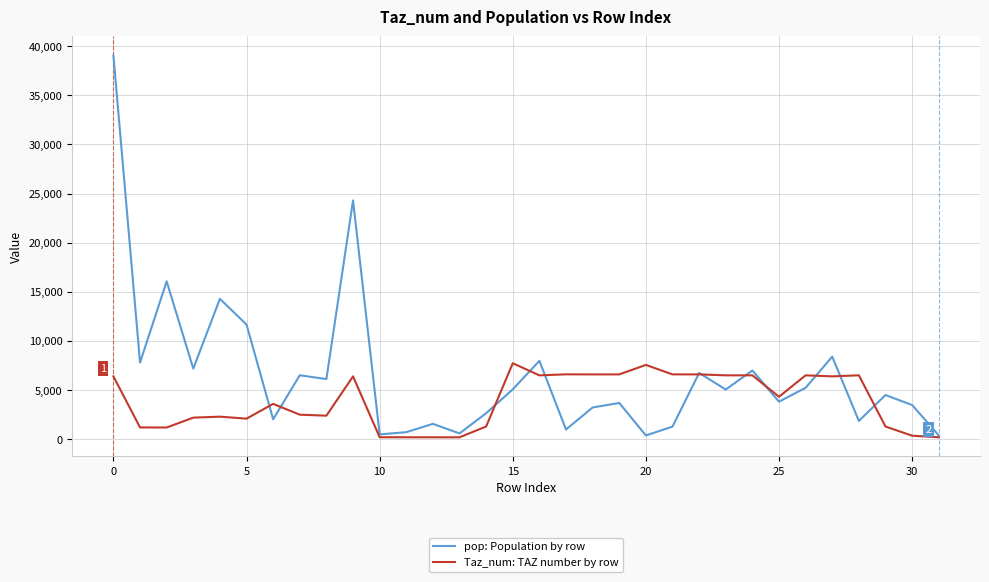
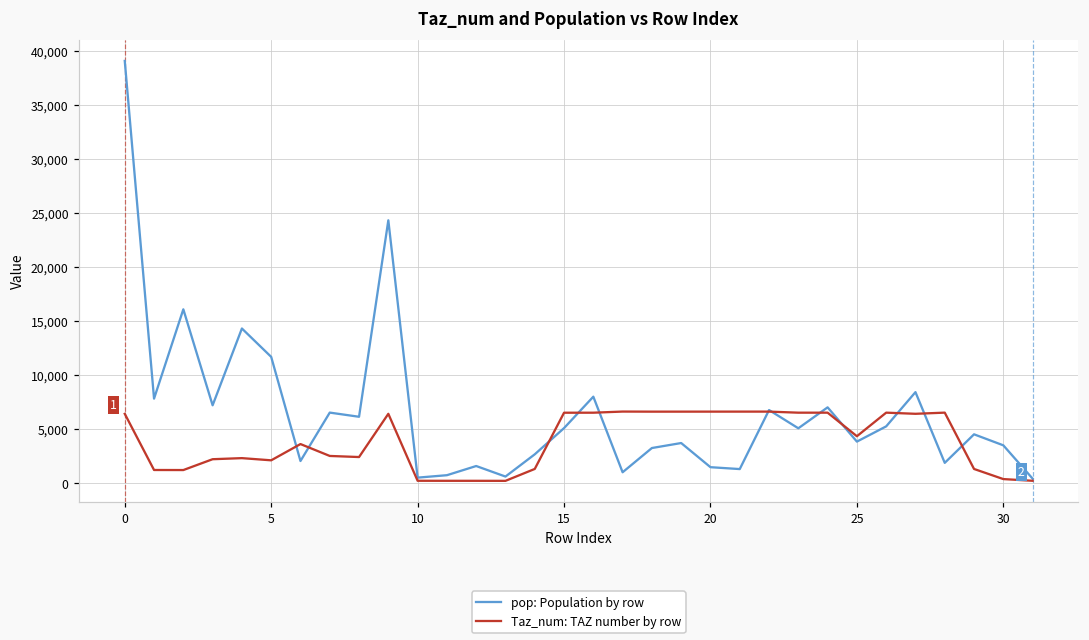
Taz_num: TAZ number by row, 15: 8,000 -> 7,000
pop: Population by row, 20: 0 -> 1,000
Taz_num: TAZ number by row, 20: 8,000 -> 7,000
